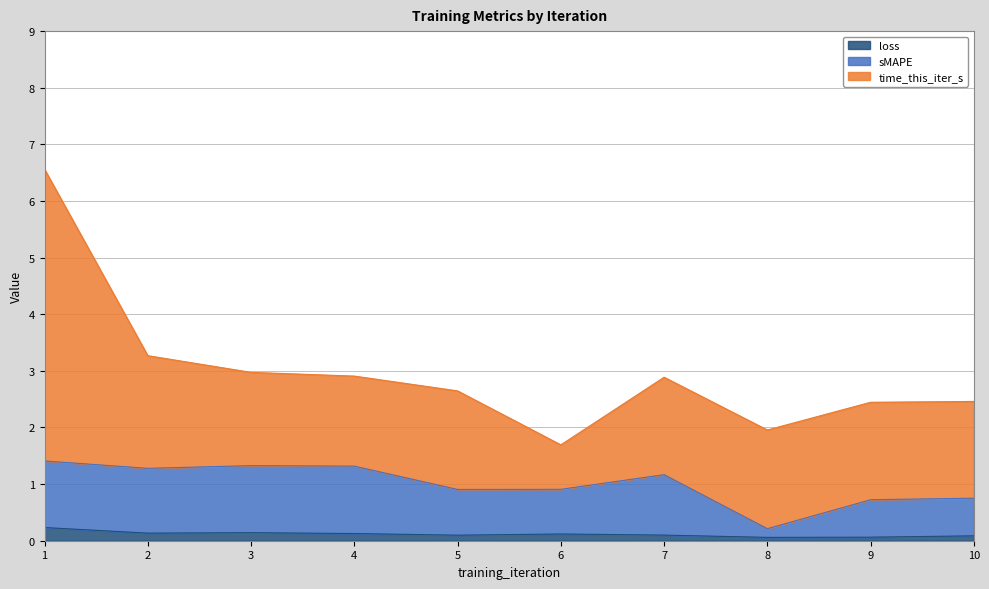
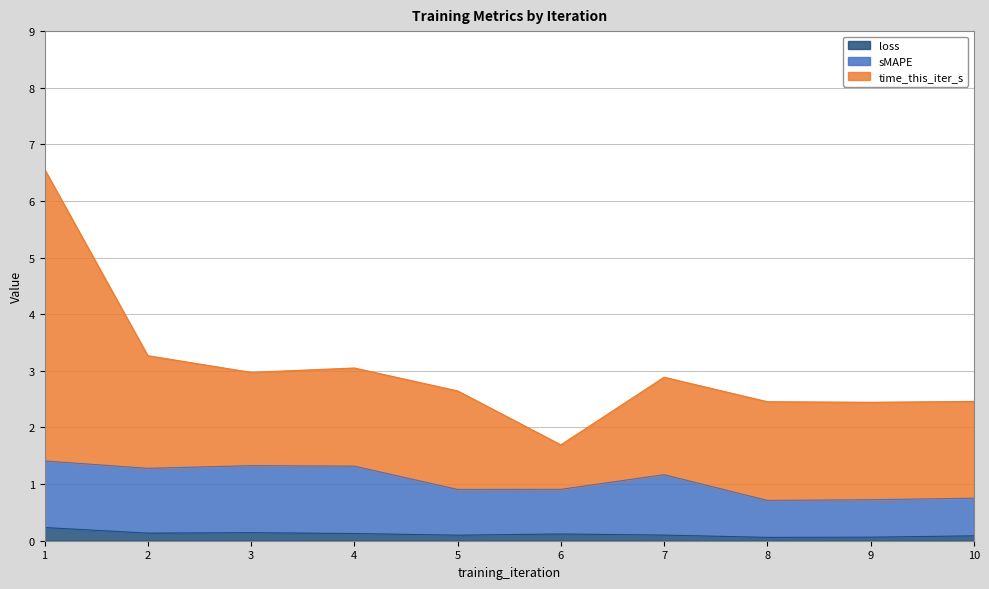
time_this_iter_s, 4: 1.6 -> 1.7
sMAPE, 8: 0.2 -> 0.7
